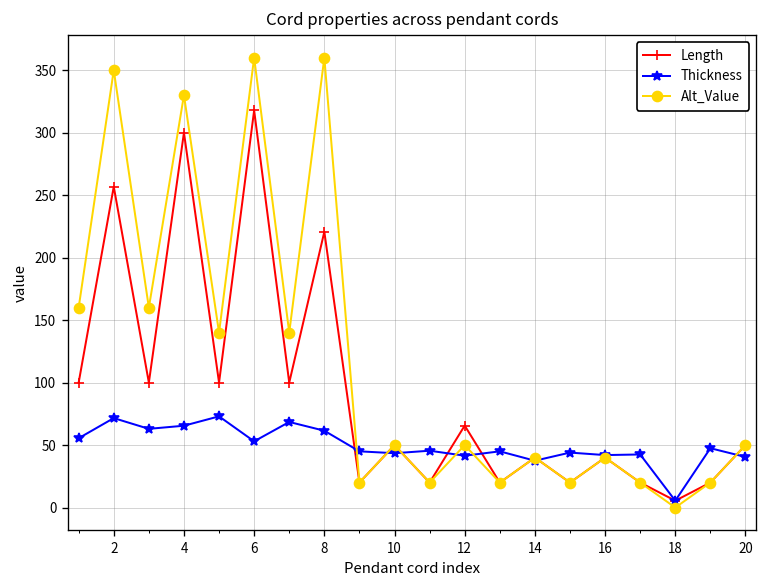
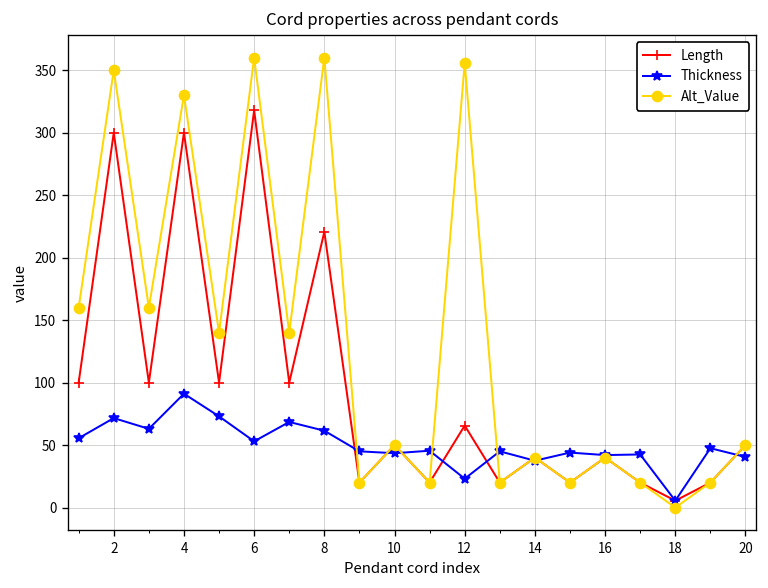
Length, 2: 257 -> 300
Thickness, 4: 66 -> 91
Thickness, 12: 42 -> 23
Alt_Value, 12: 50 -> 356
